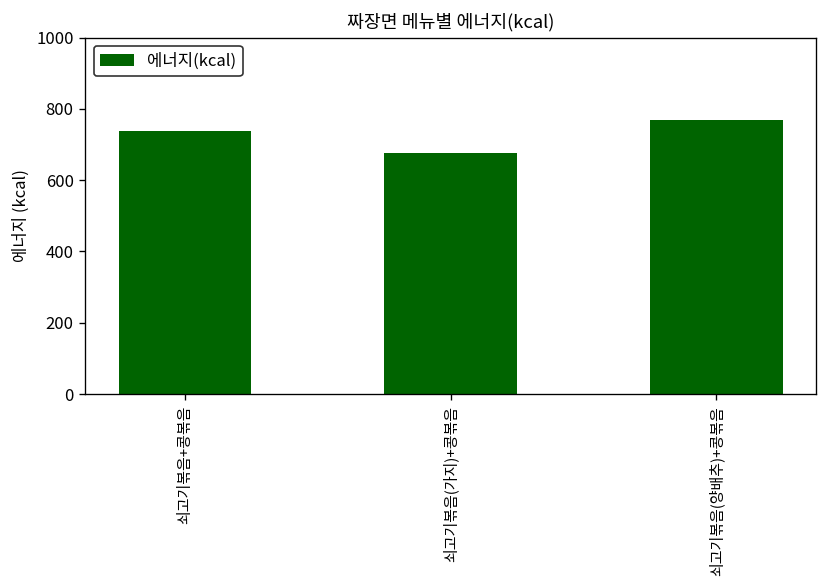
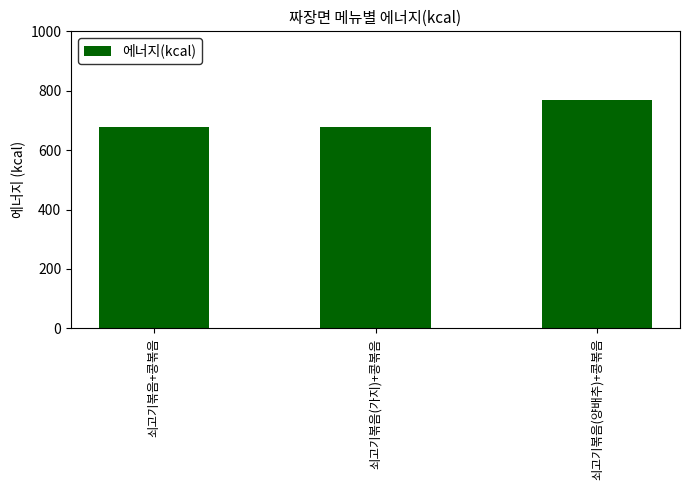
쇠고기볶음+콩볶음: 740 -> 680
